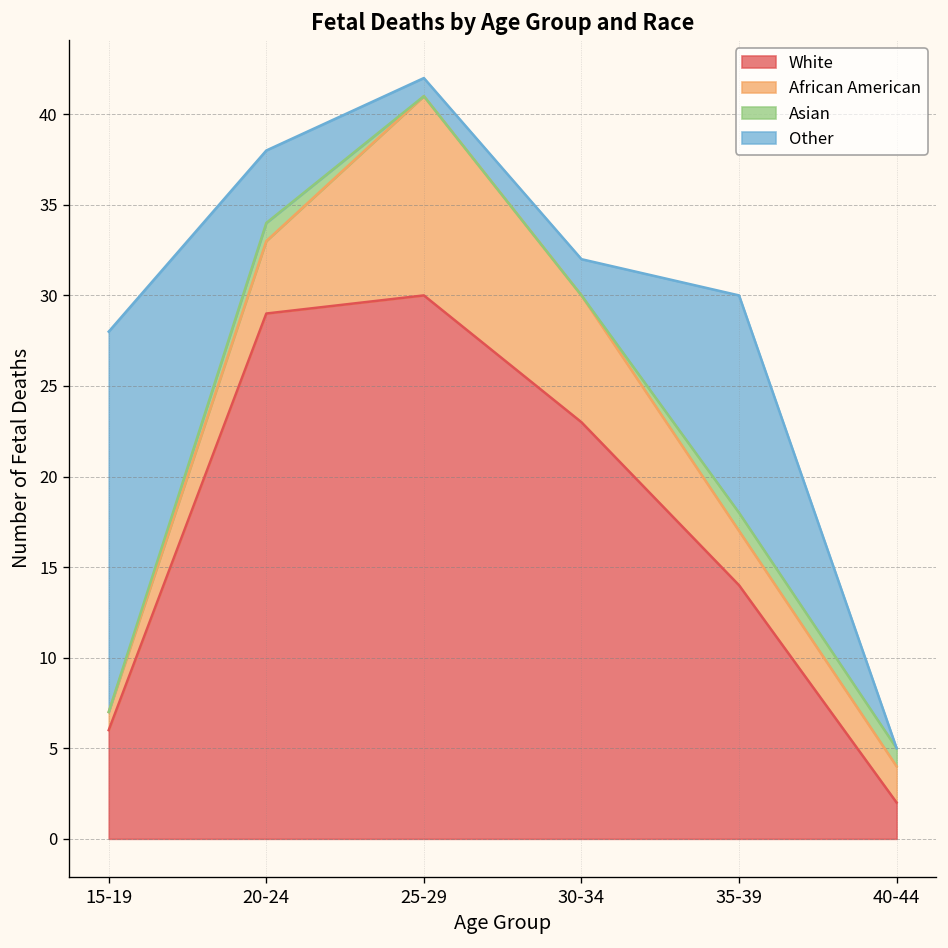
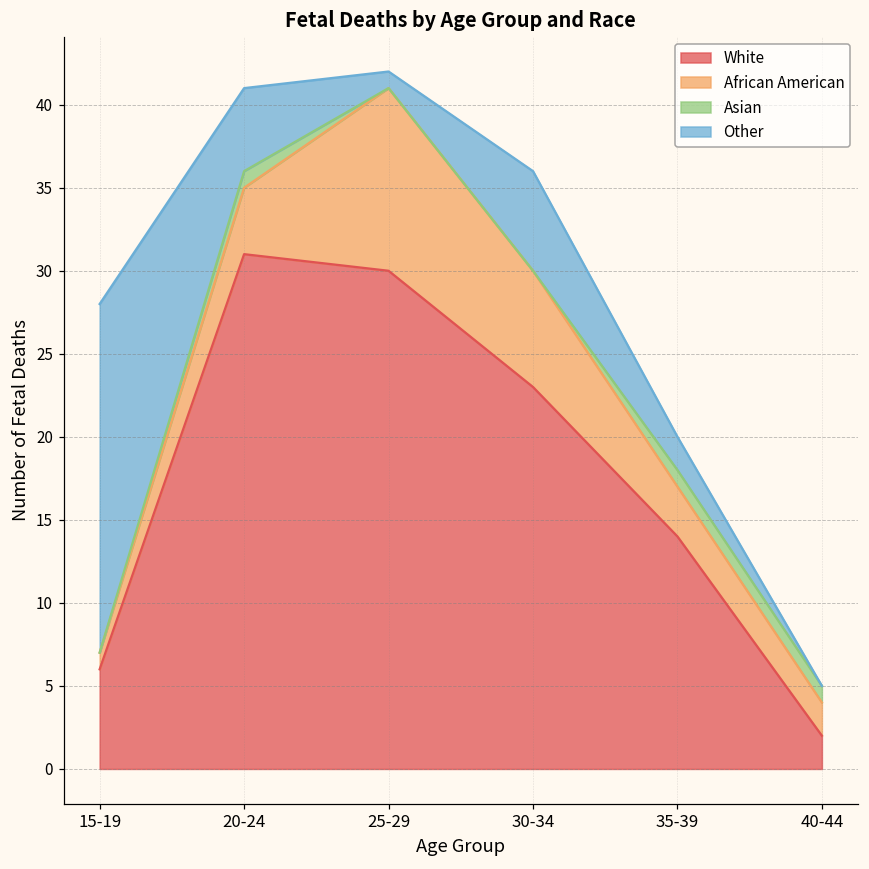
White, 20-24: 29 -> 31
Other, 20-24: 4 -> 5
Other, 30-34: 2 -> 6
Other, 35-39: 12 -> 2
